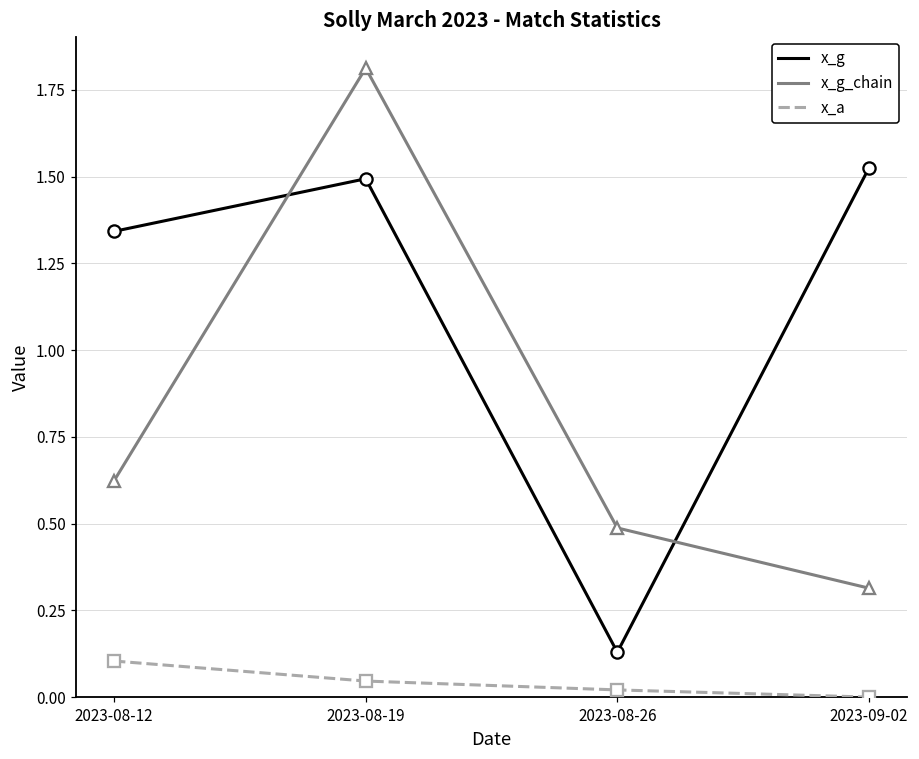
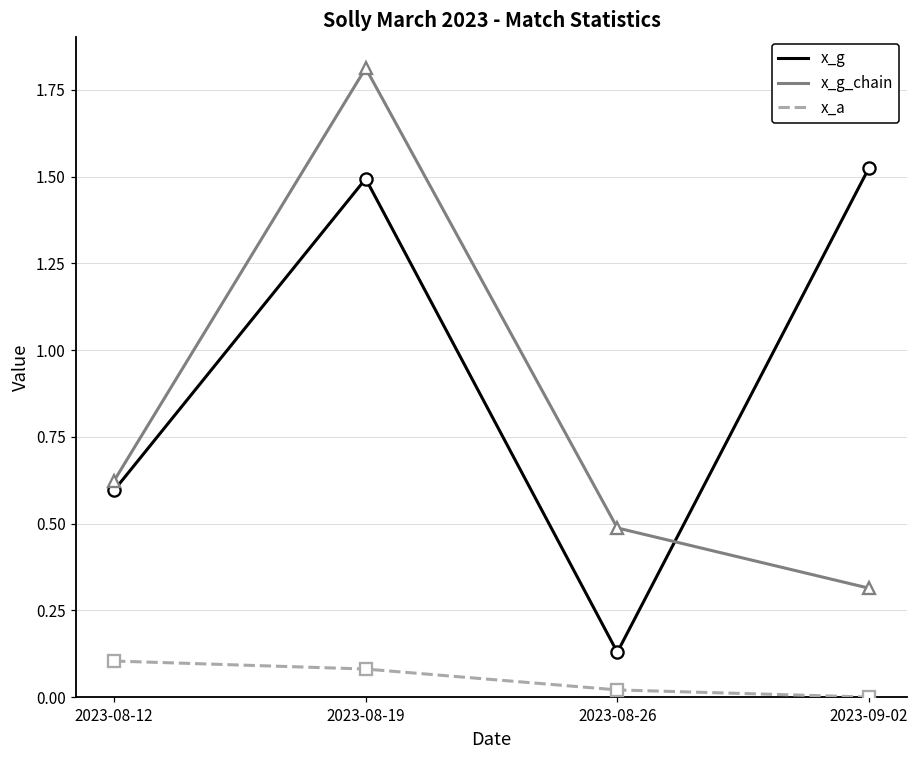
x_g, 2023-08-12: 1.34 -> 0.60
x_a, 2023-08-19: 0.05 -> 0.08
